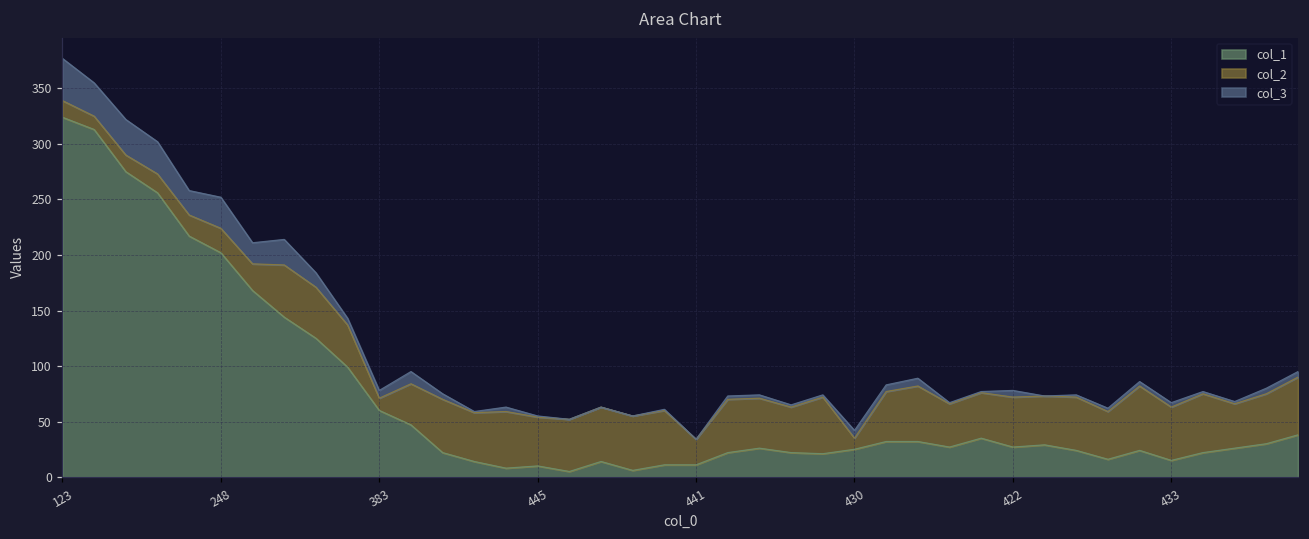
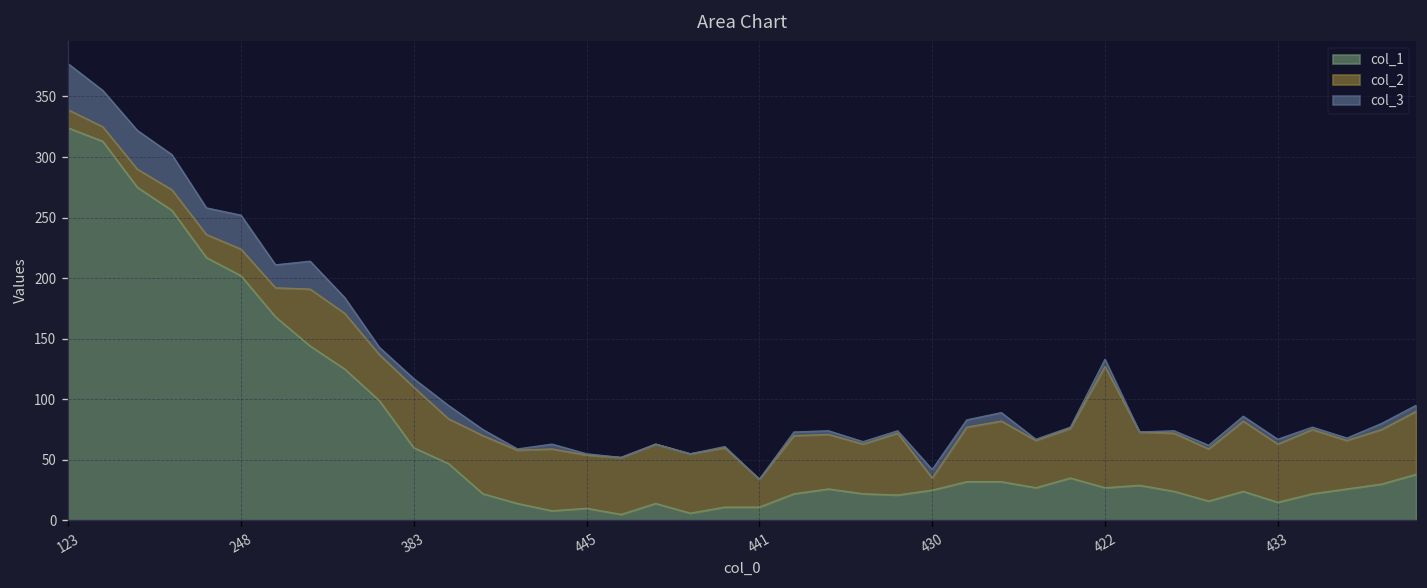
col_2, 383: 11 -> 50
col_2, 422: 45 -> 100
